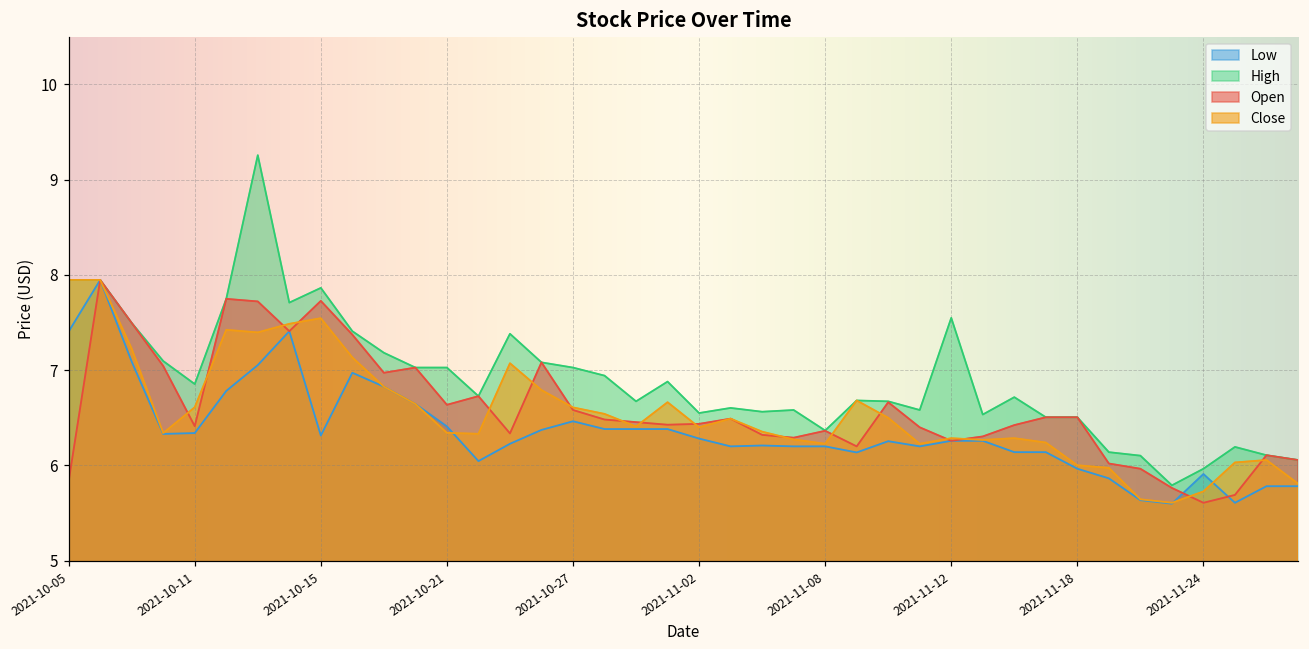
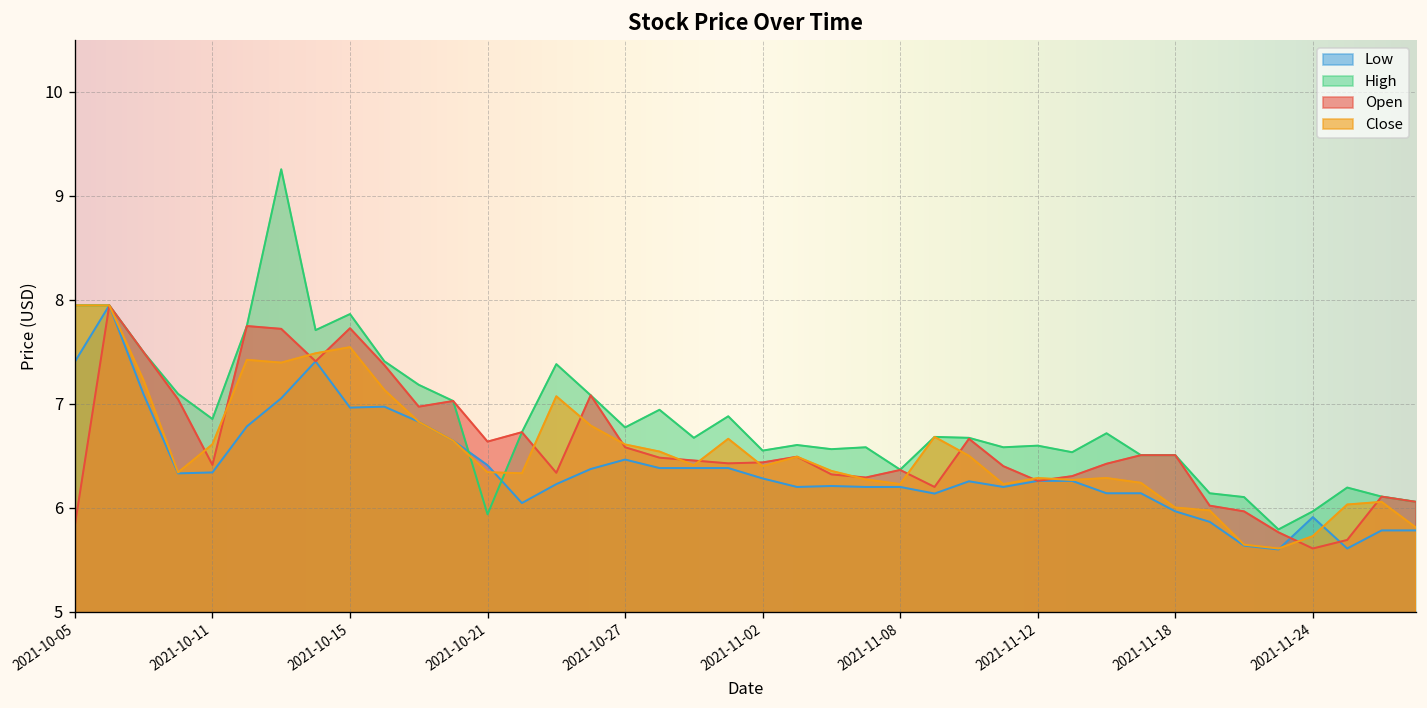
Low, 2021-10-15: 6.3 -> 7.0
High, 2021-10-21: 7.0 -> 5.9
High, 2021-10-27: 7.0 -> 6.8
High, 2021-11-12: 7.5 -> 6.6
